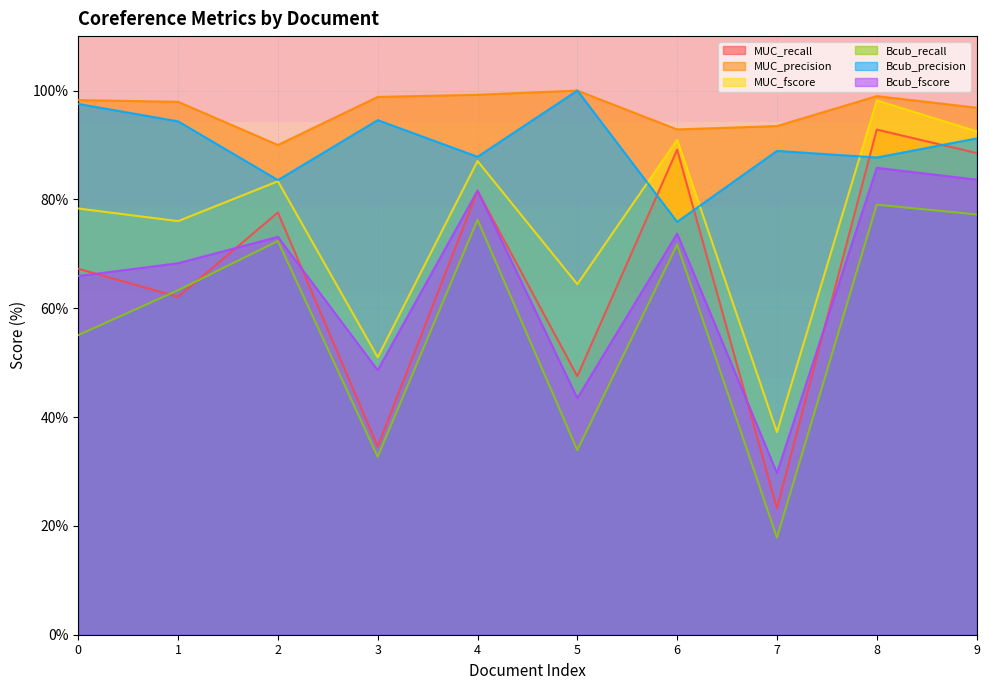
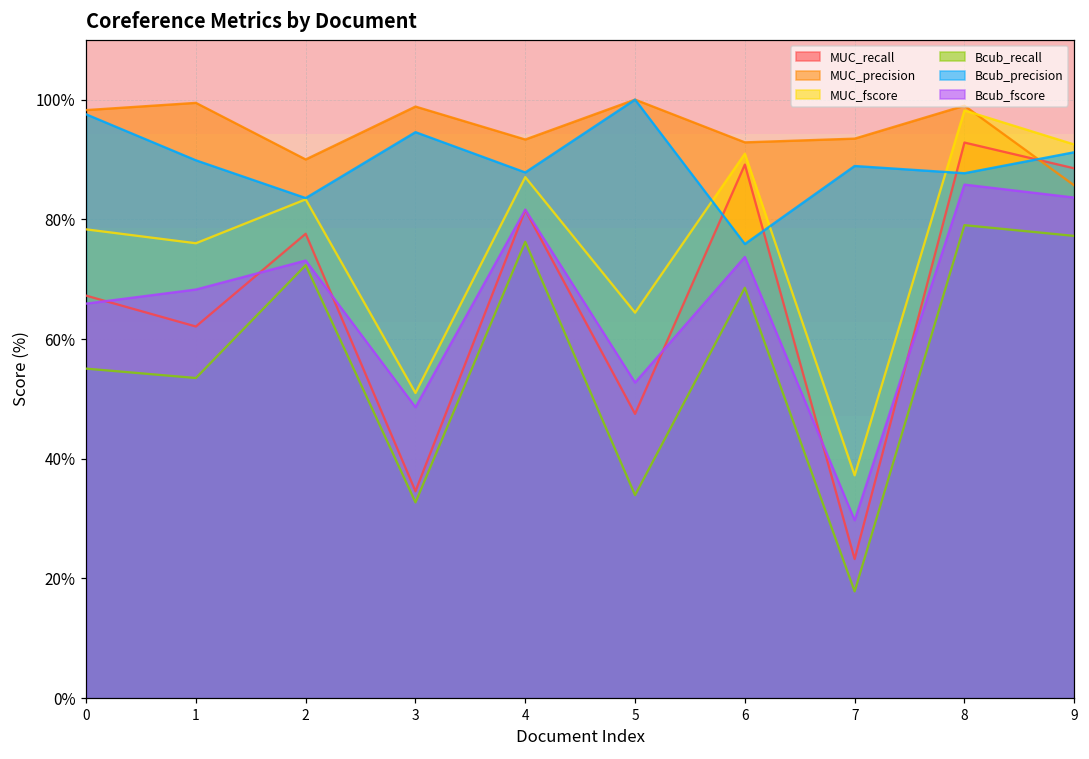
MUC_precision, 1: 98% -> 99%
Bcub_recall, 1: 63% -> 53%
Bcub_precision, 1: 94% -> 90%
MUC_precision, 4: 99% -> 93%
Bcub_fscore, 5: 43% -> 53%
Bcub_recall, 6: 72% -> 69%
MUC_precision, 9: 97% -> 86%
